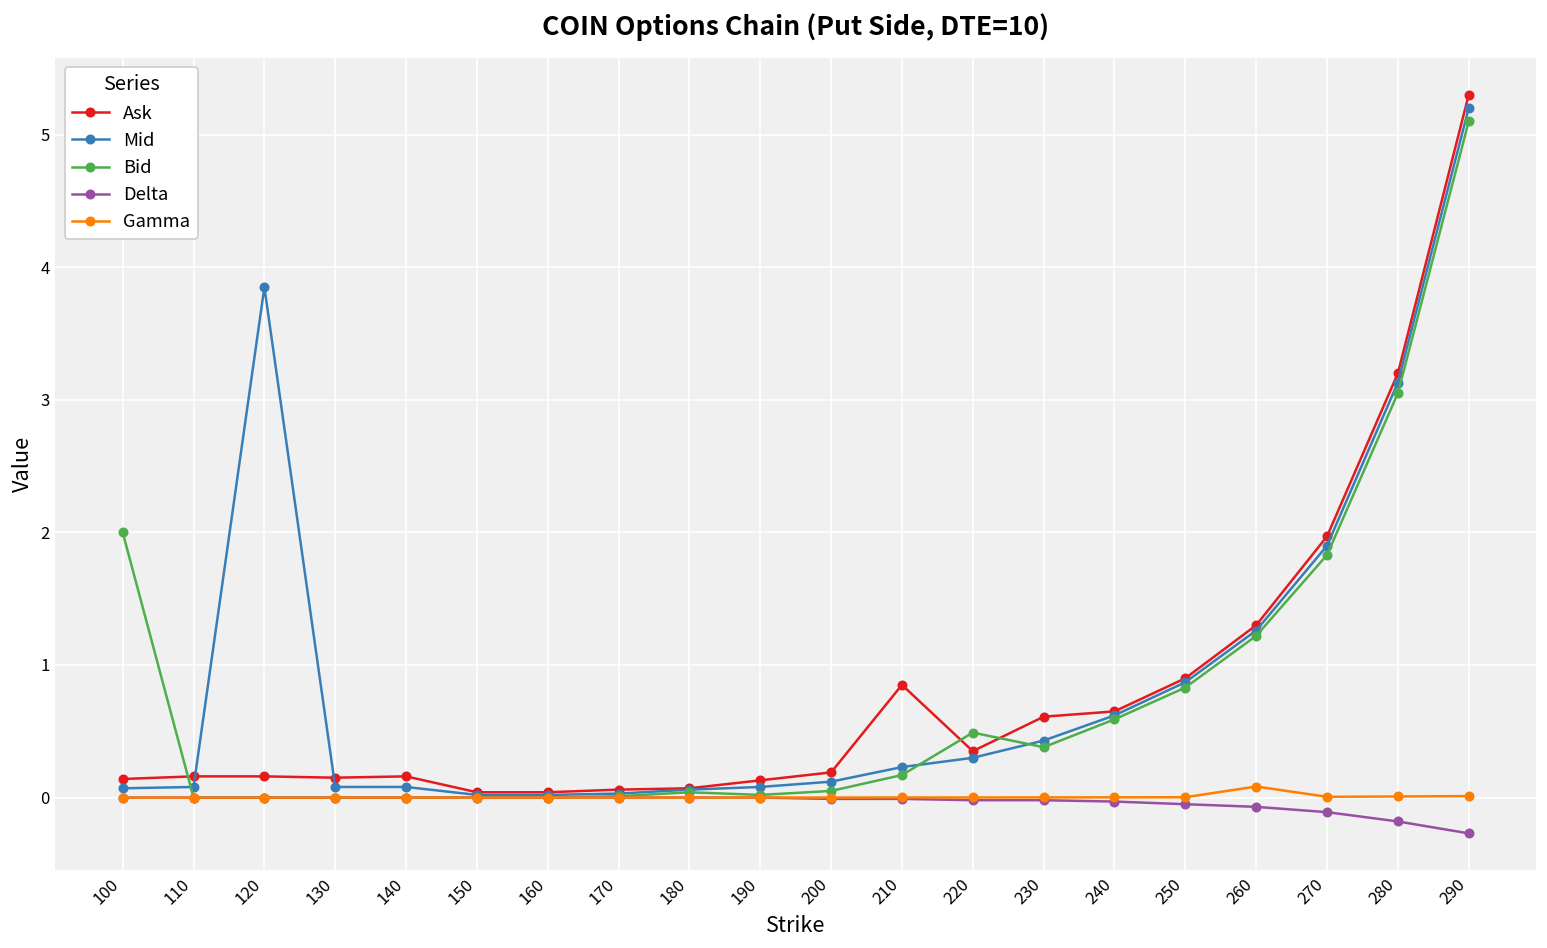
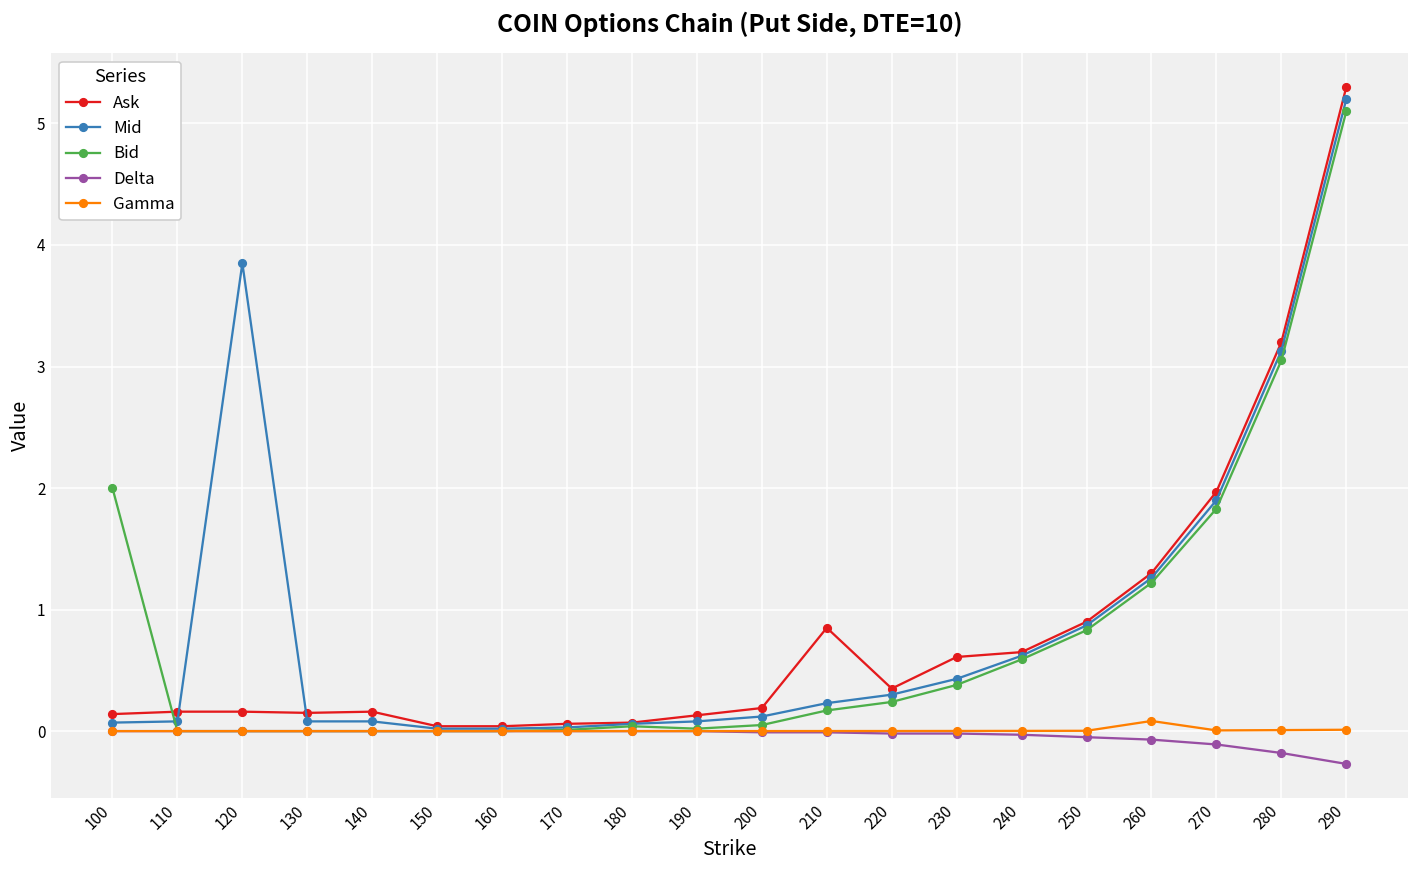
Bid, 220: 0.49 -> 0.24
